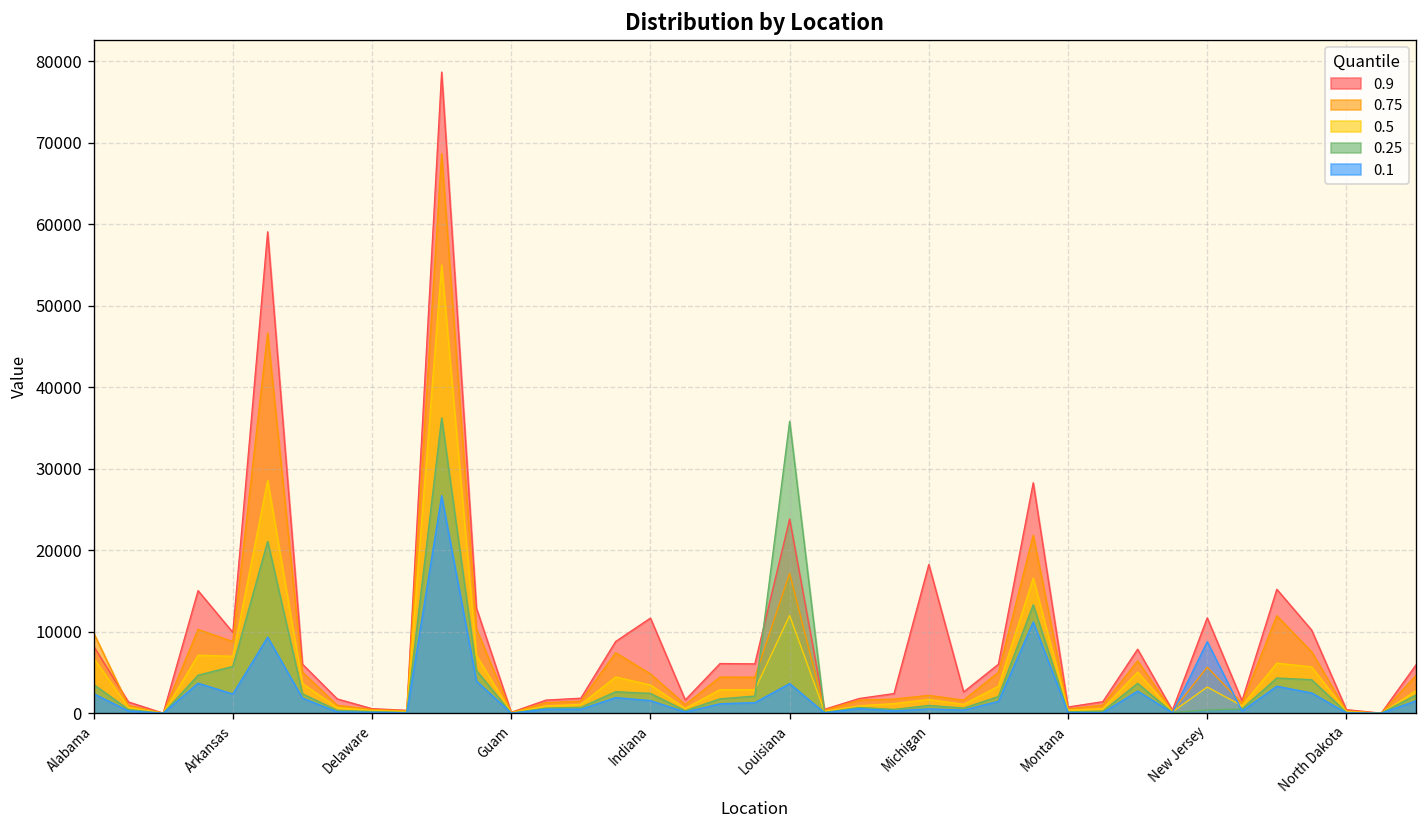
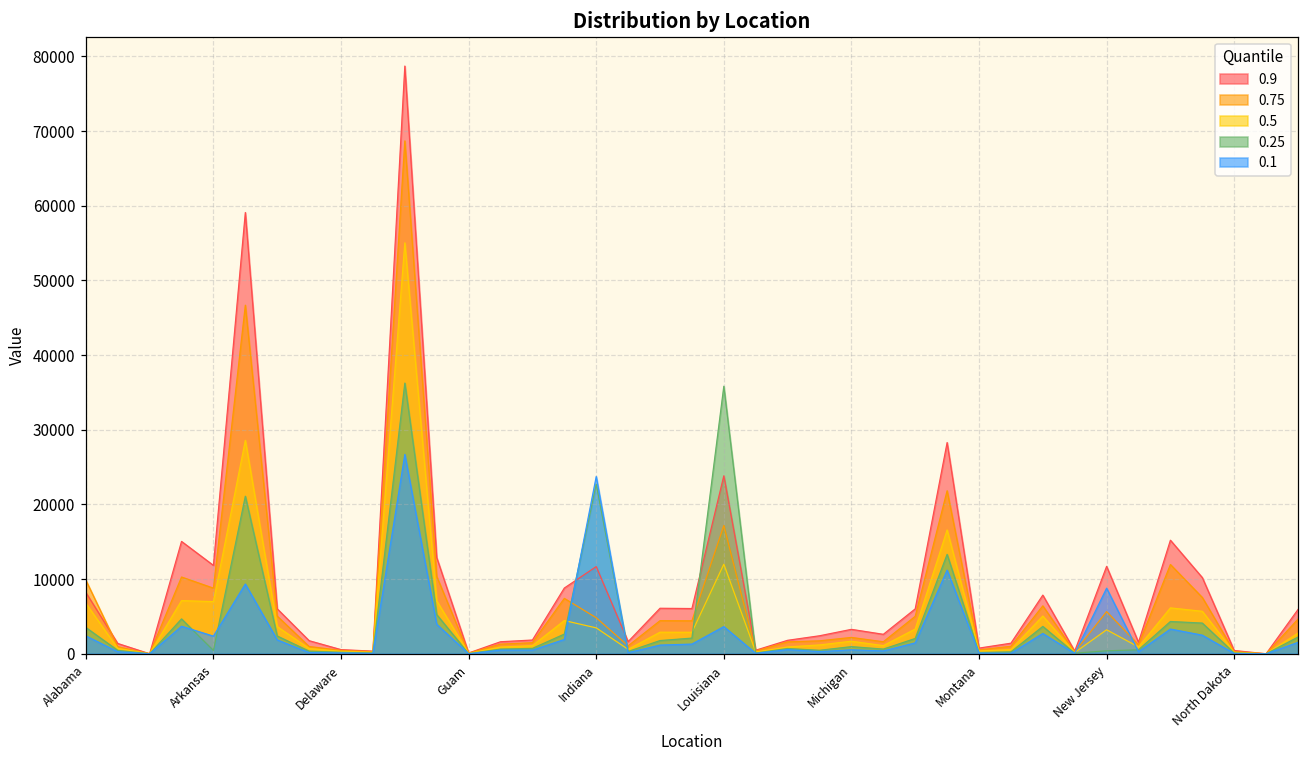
0.9, Arkansas: 10000 -> 12000
0.25, Arkansas: 6000 -> 0
0.25, Indiana: 2000 -> 23000
0.1, Indiana: 2000 -> 24000
0.9, Michigan: 18000 -> 3000
